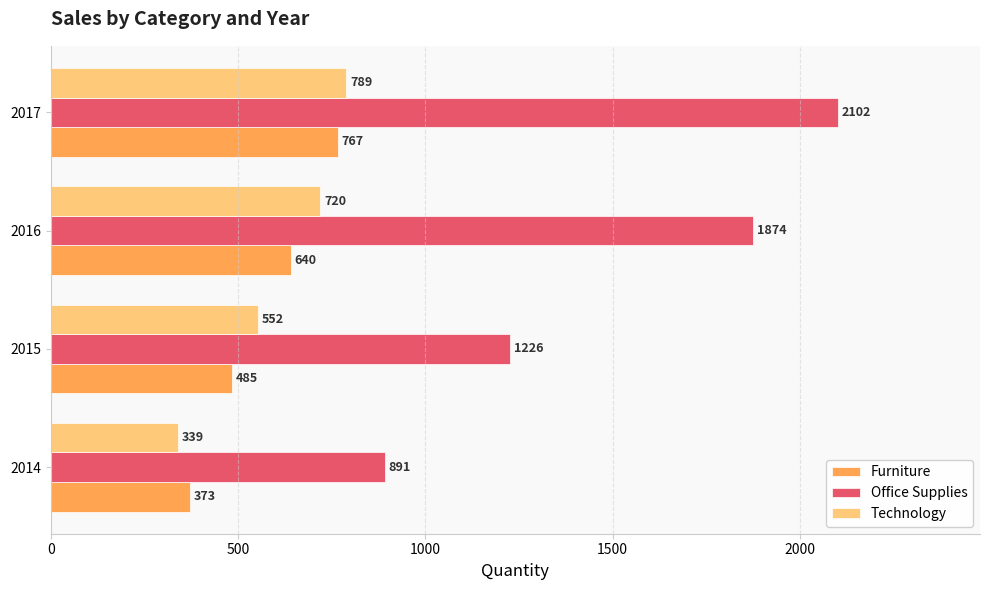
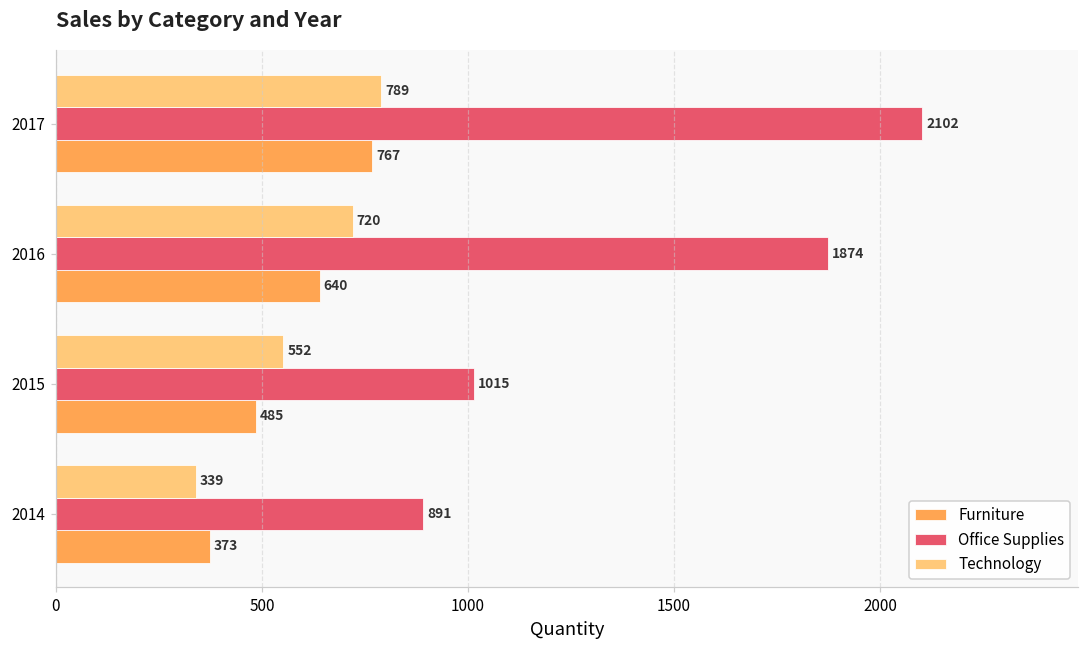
Office Supplies, 2015: 1226 -> 1015
